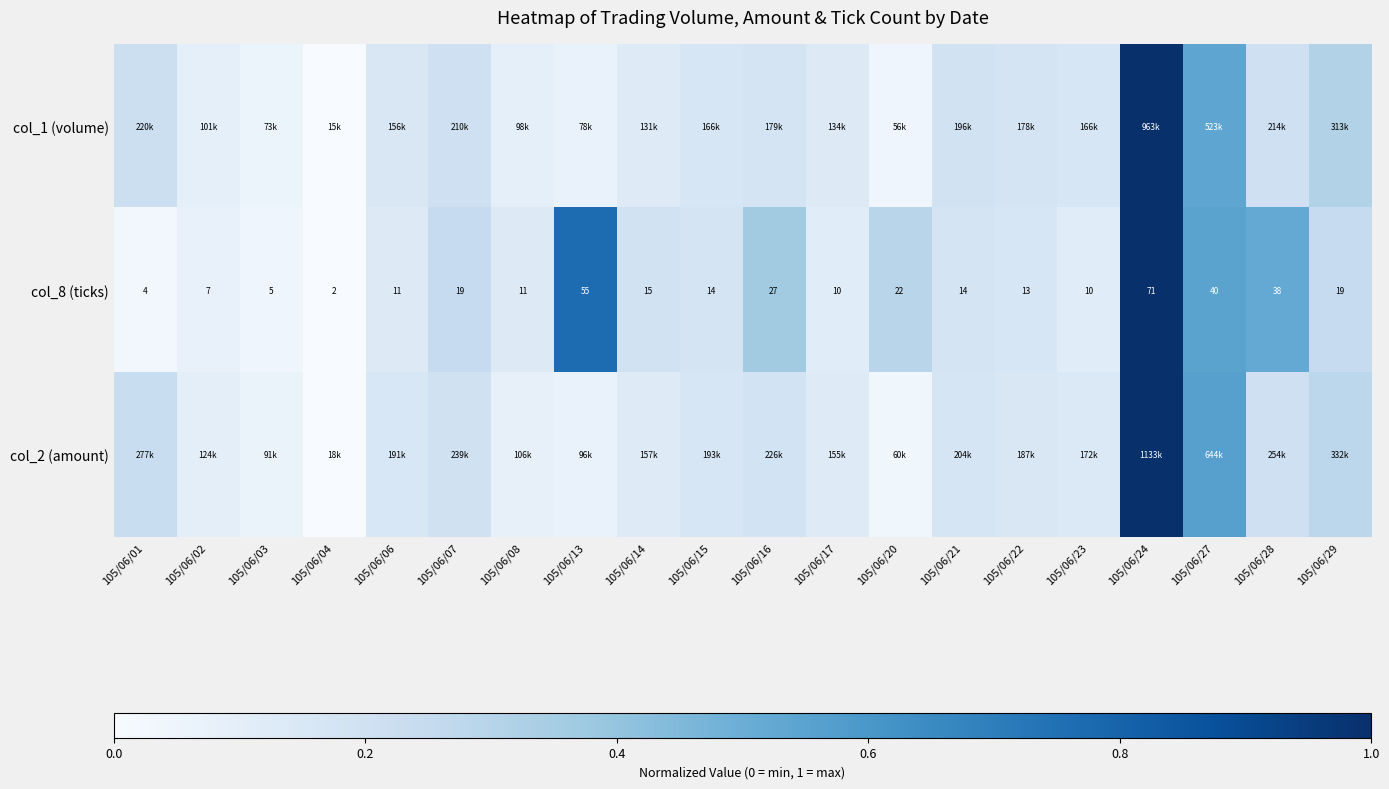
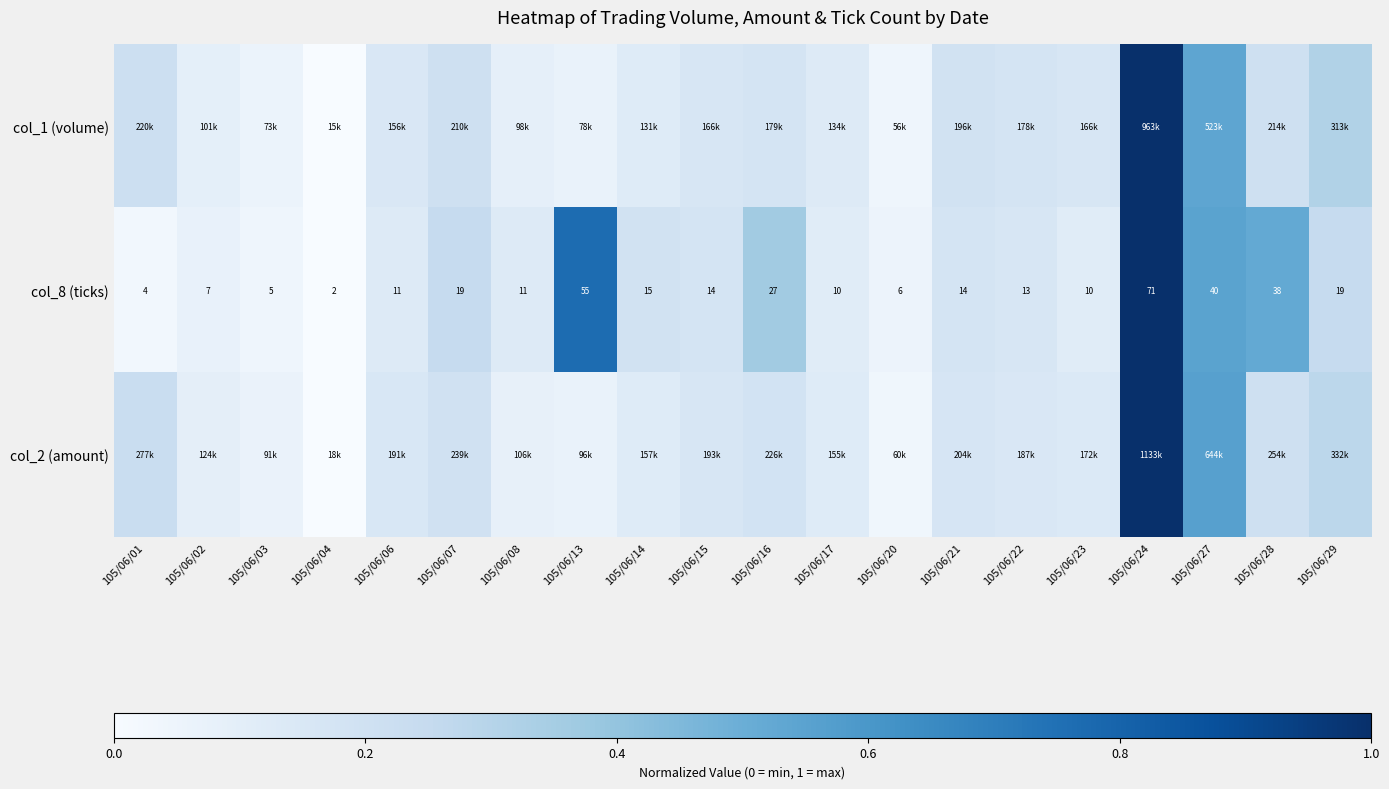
col_8 (ticks), 105/06/20: 22 -> 6
